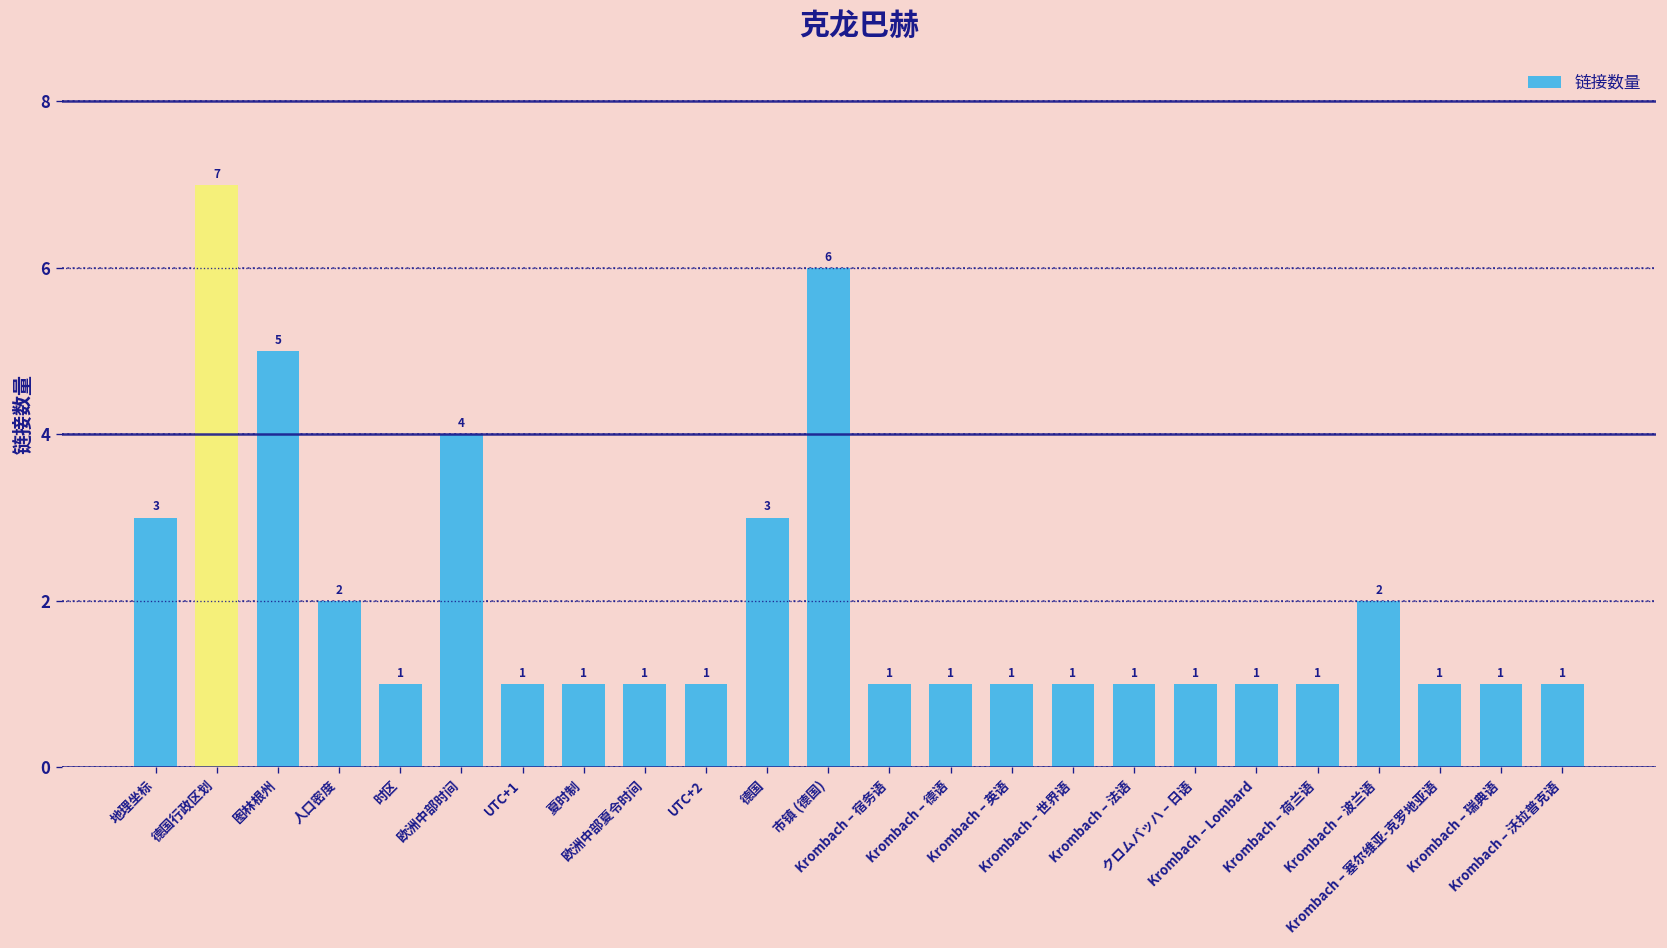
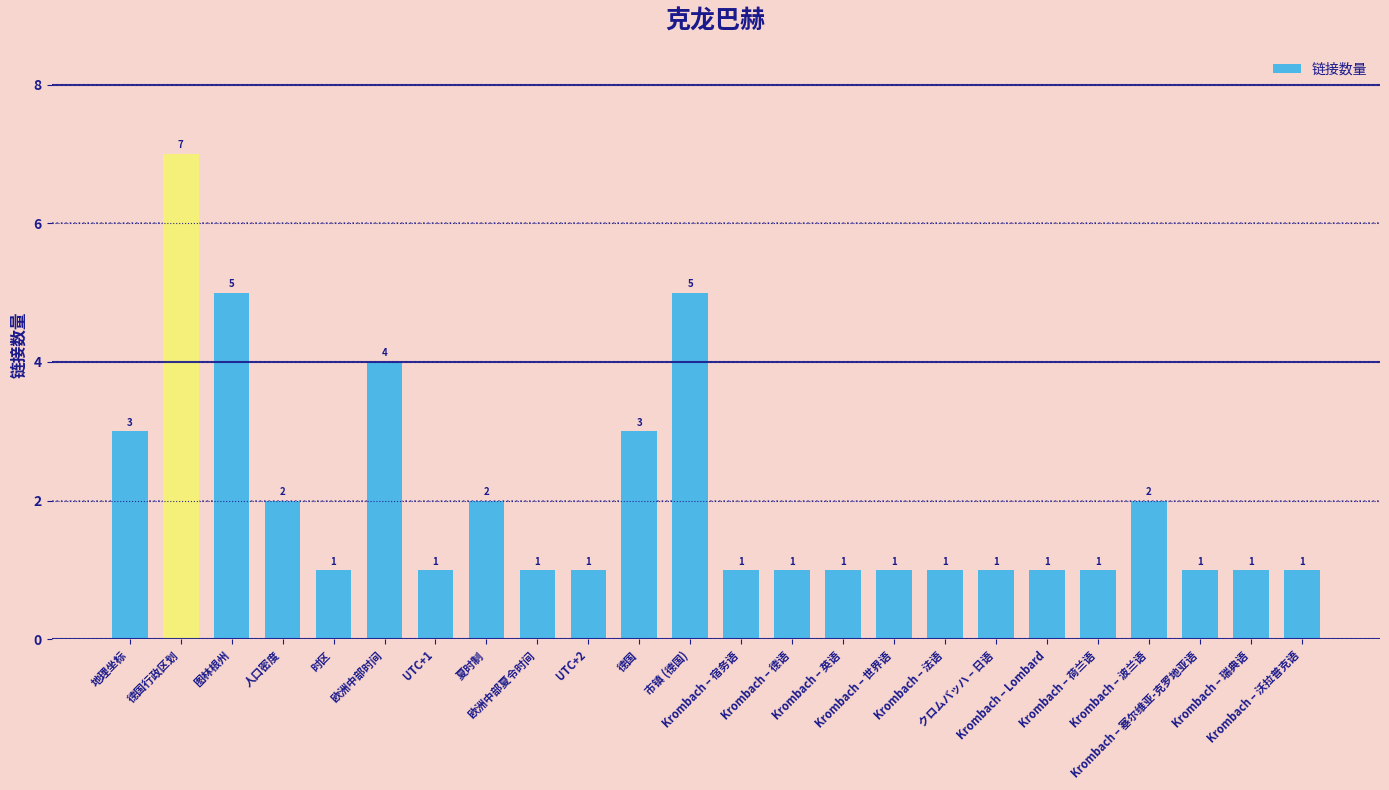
夏时制: 1 -> 2
市镇 (德国): 6 -> 5
